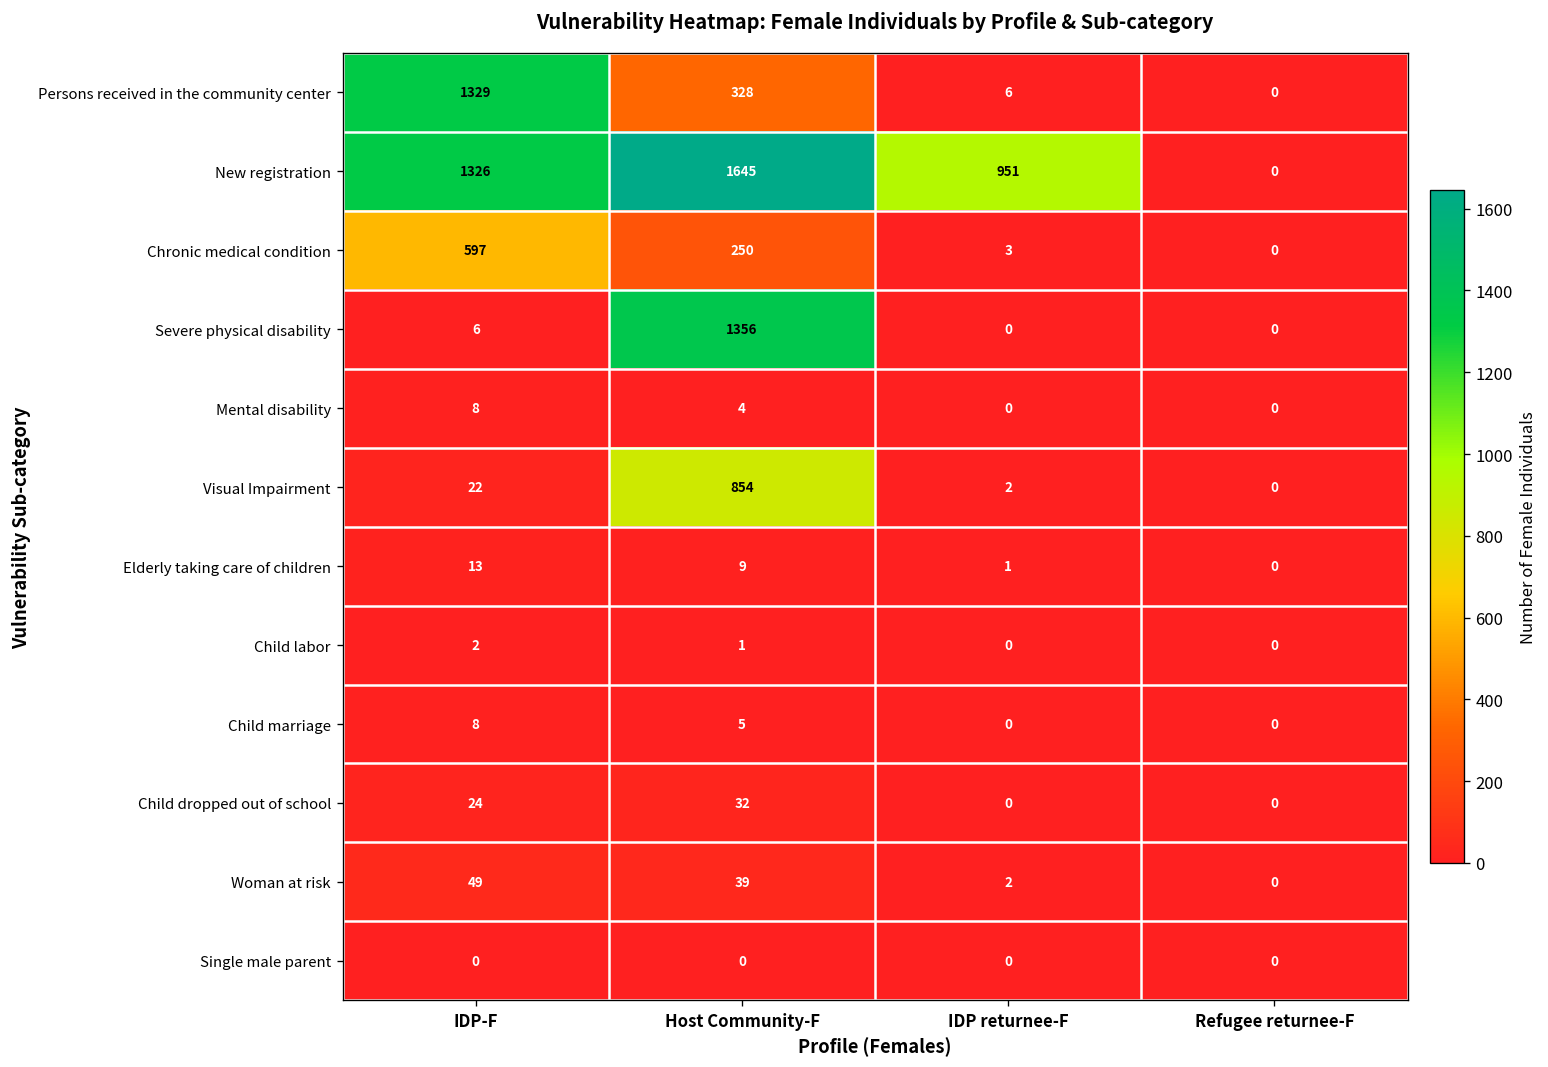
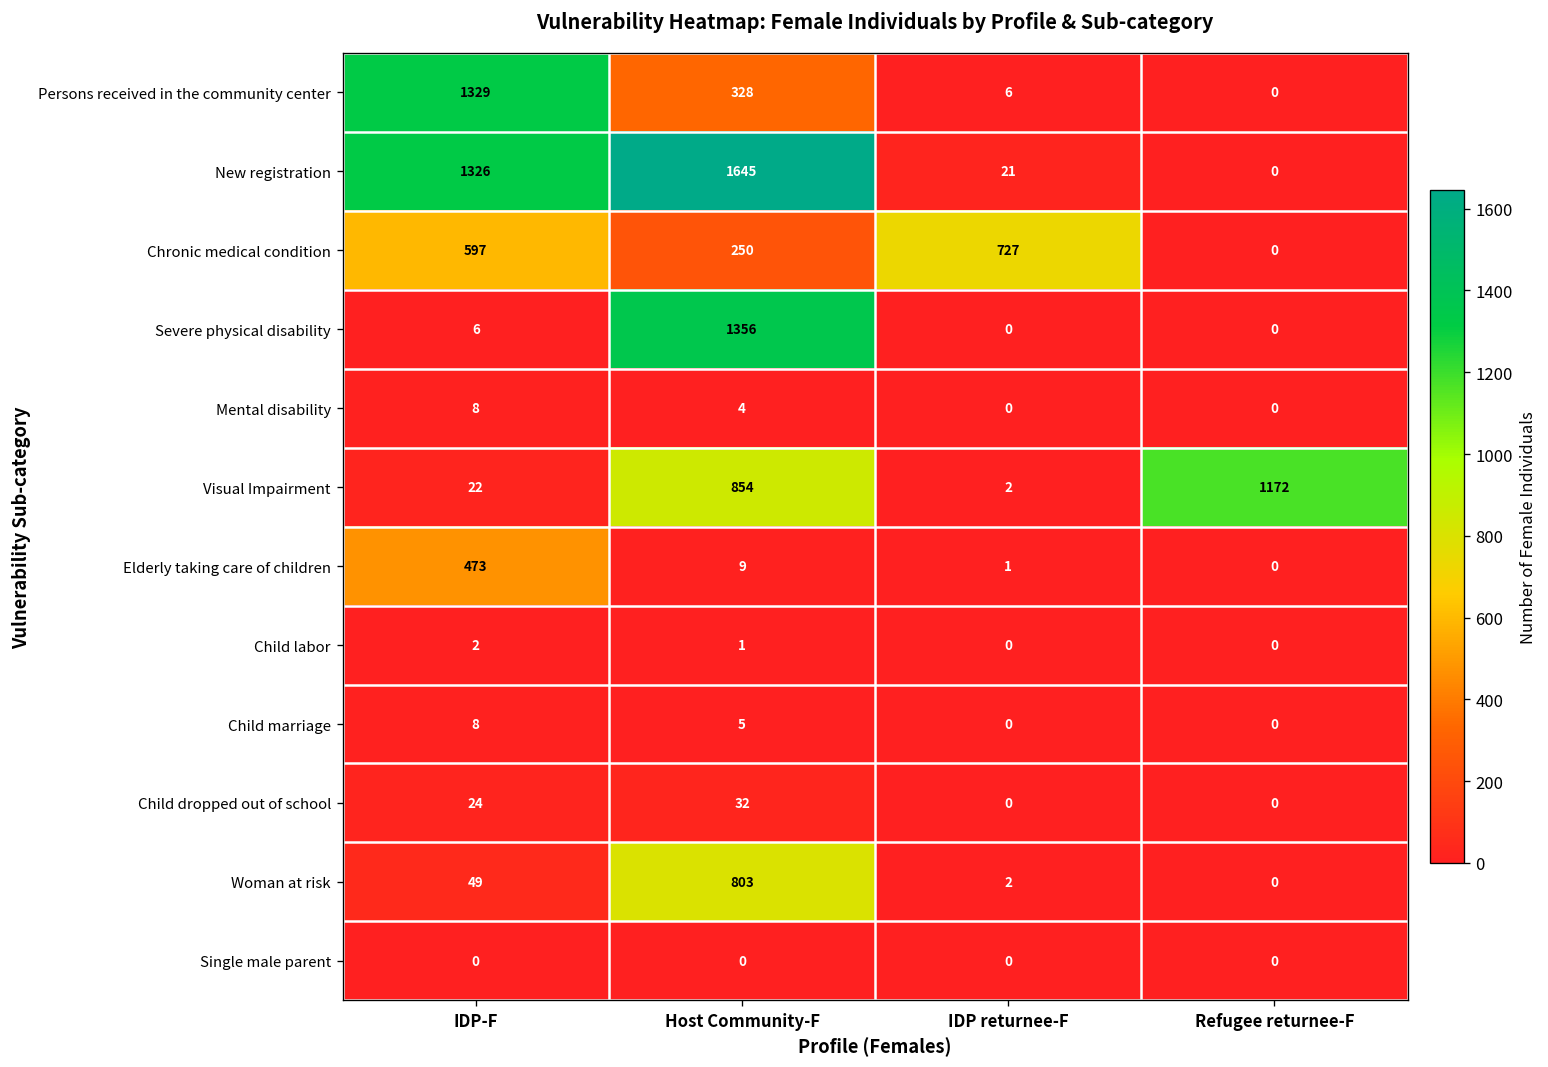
New registration, IDP returnee-F: 951 -> 21
Chronic medical condition, IDP returnee-F: 3 -> 727
Visual Impairment, Refugee returnee-F: 0 -> 1172
Elderly taking care of children, IDP-F: 13 -> 473
Woman at risk, Host Community-F: 39 -> 803
